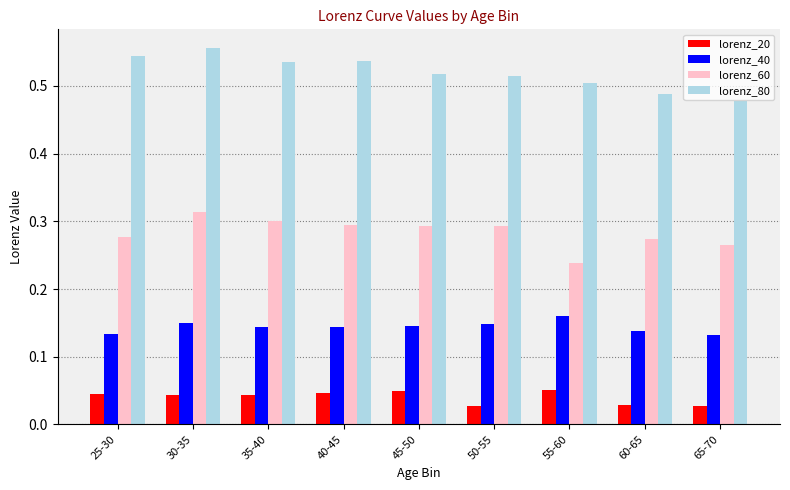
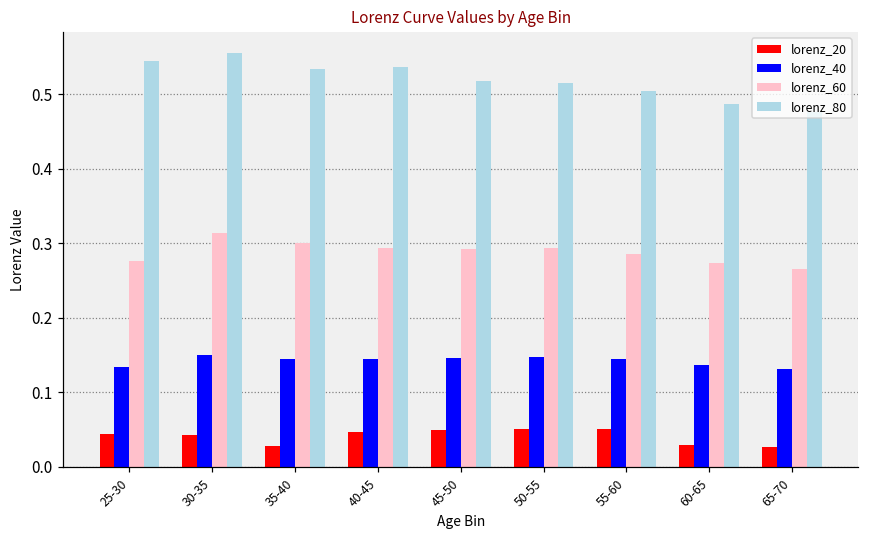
lorenz_20, 35-40: 0.04 -> 0.03
lorenz_20, 50-55: 0.03 -> 0.05
lorenz_40, 55-60: 0.16 -> 0.14
lorenz_60, 55-60: 0.24 -> 0.29
